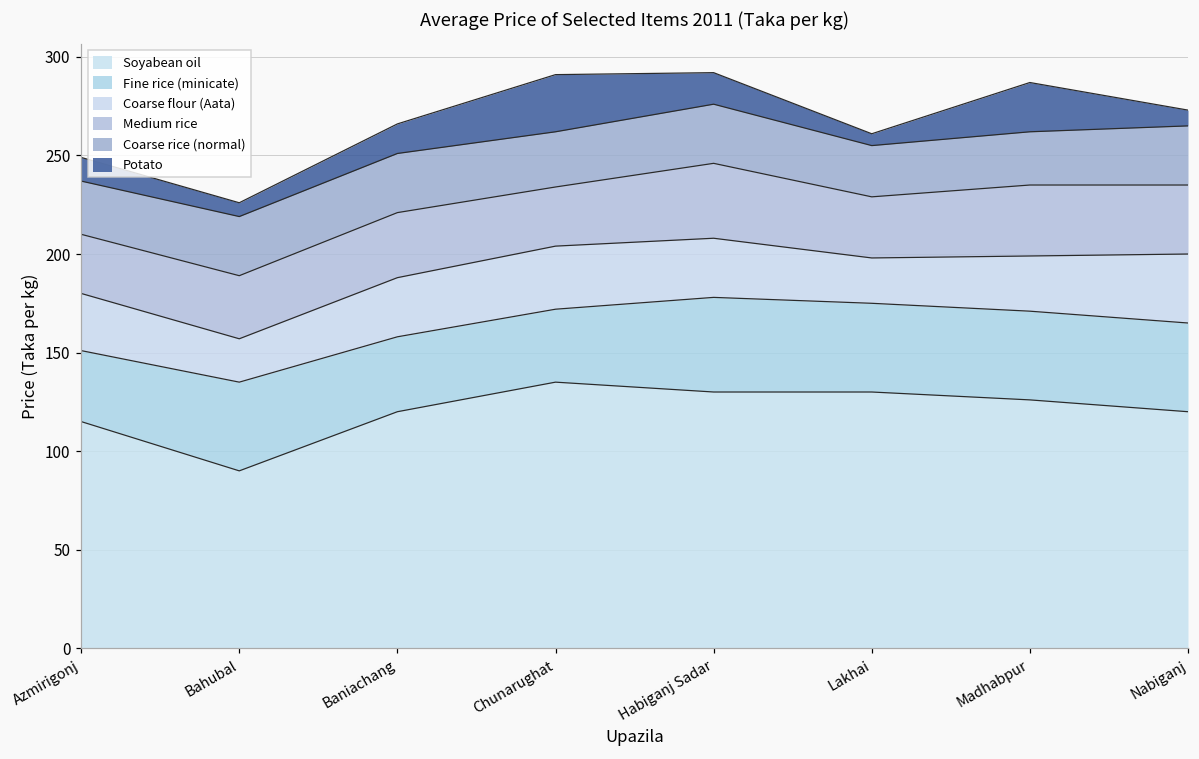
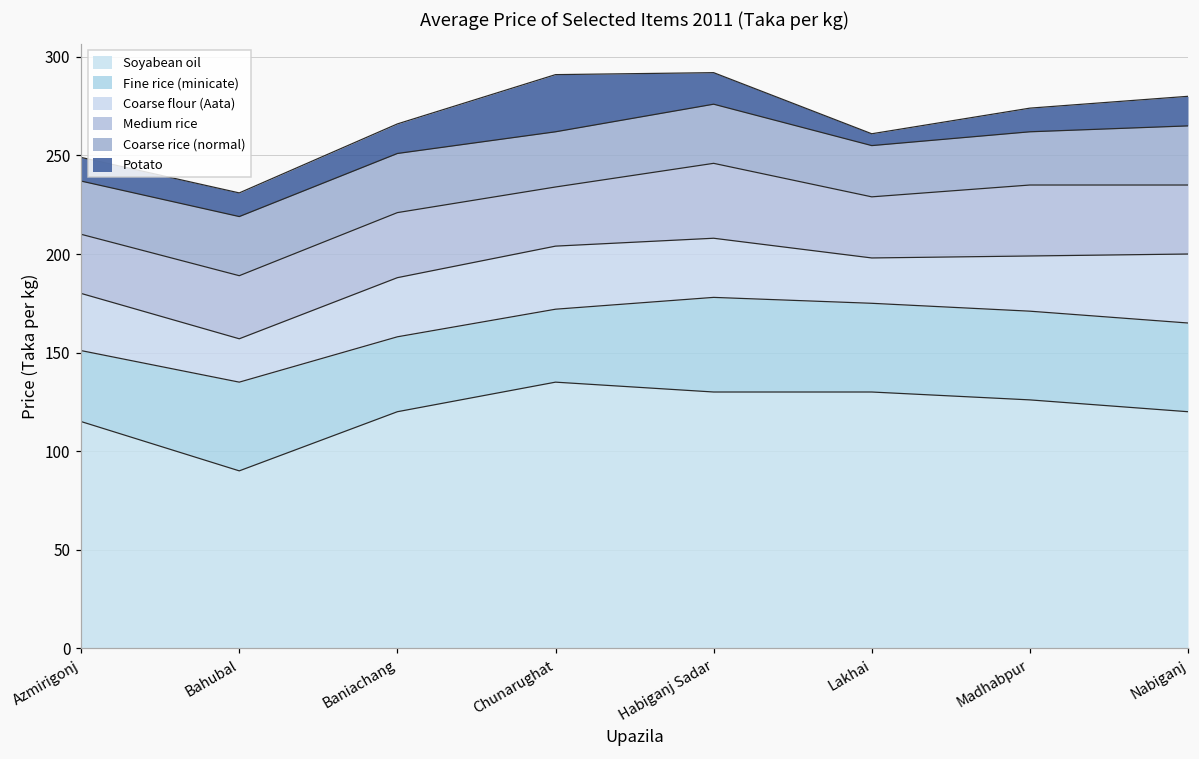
Potato, Bahubal: 7 -> 12
Potato, Madhabpur: 25 -> 12
Potato, Nabiganj: 8 -> 15
